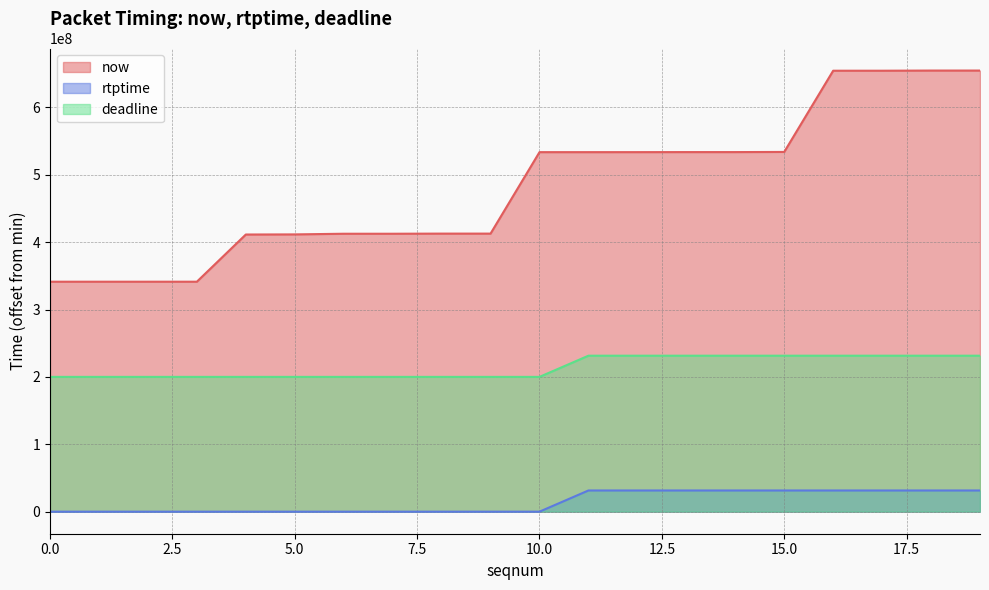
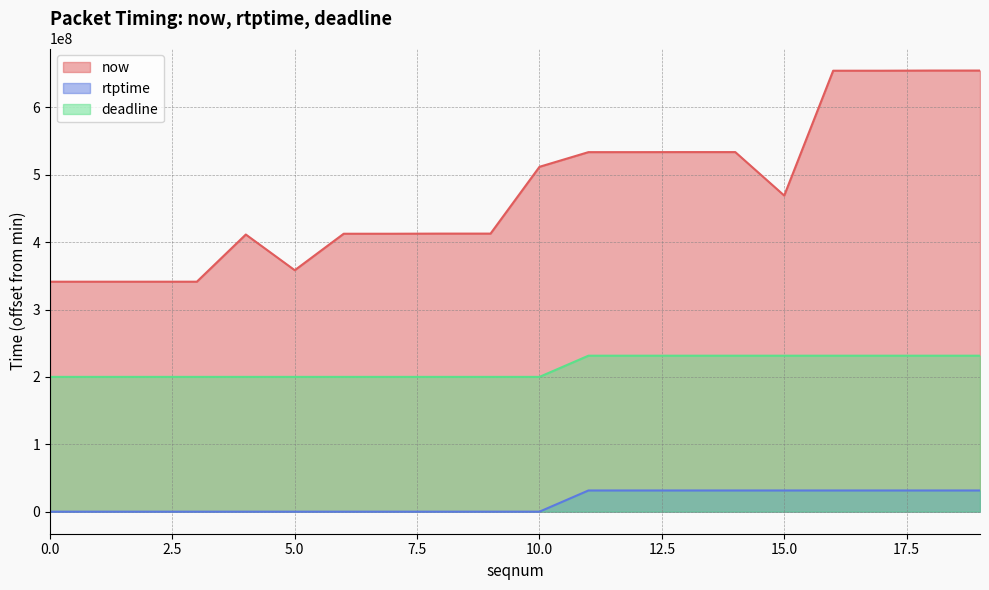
now, 5.0: 410000000 -> 360000000
now, 10.0: 530000000 -> 510000000
now, 15.0: 530000000 -> 470000000
